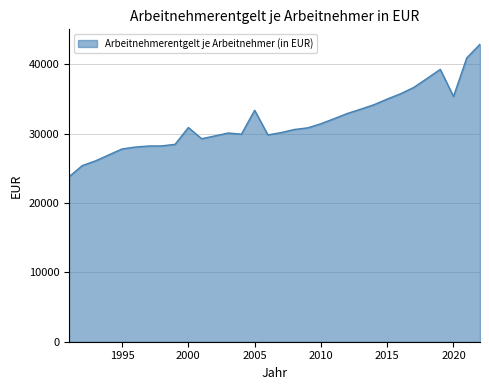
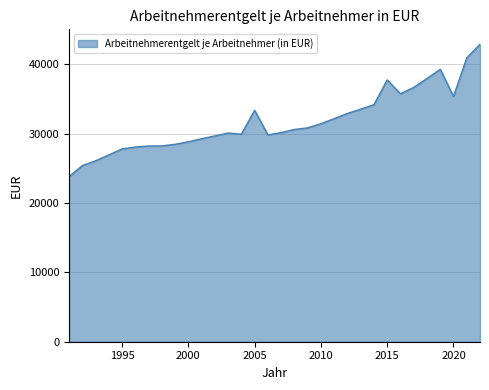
2000: 31000 -> 29000
2015: 35000 -> 38000
